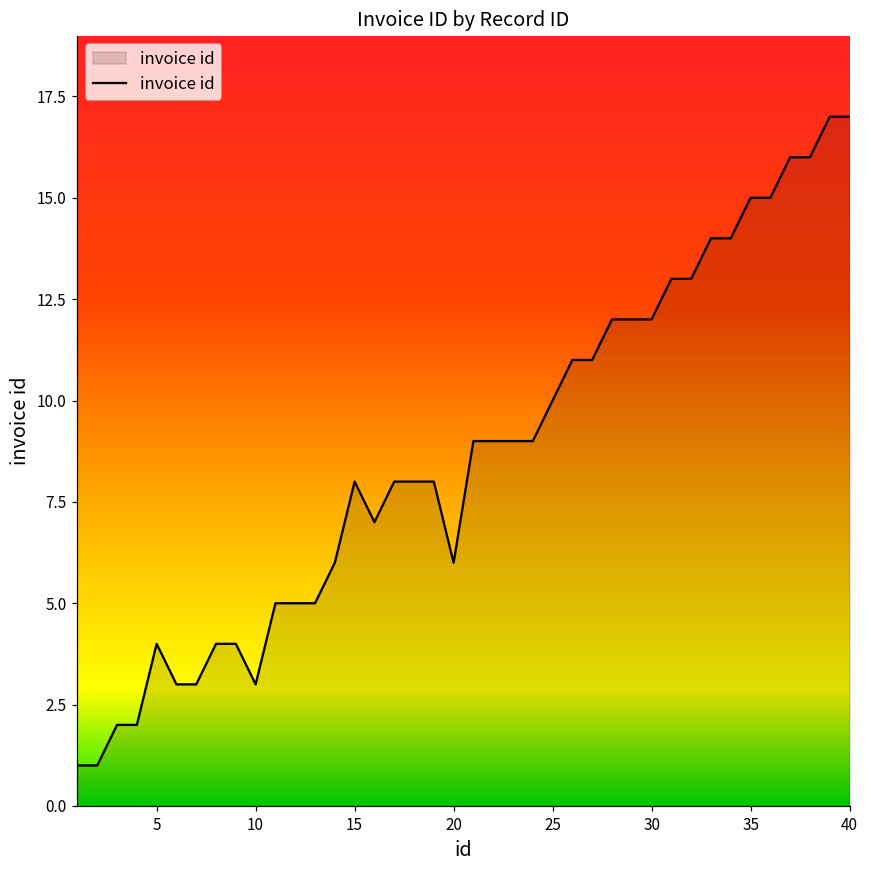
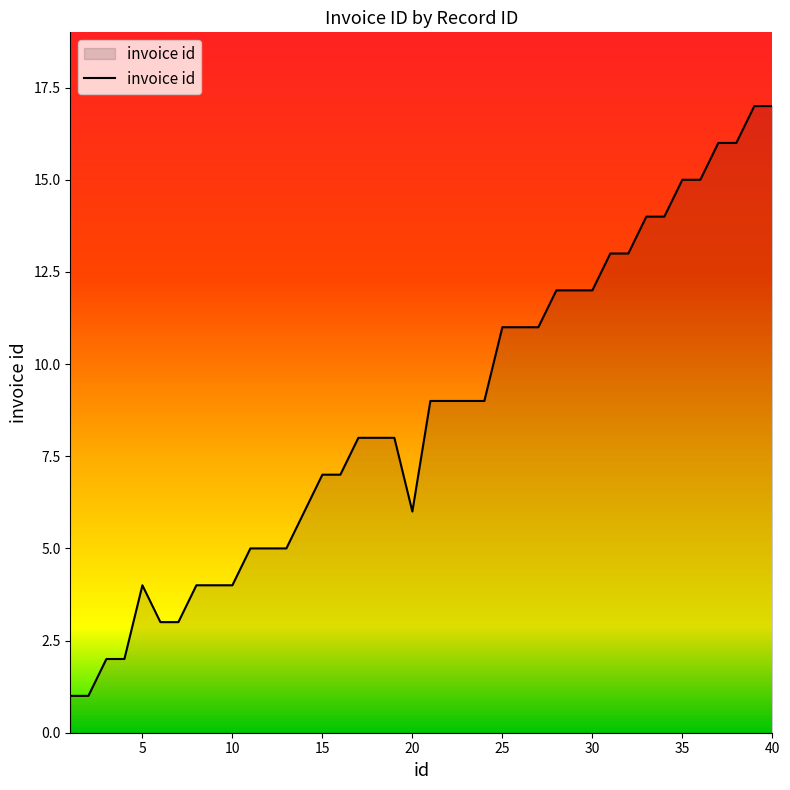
10: 3 -> 4
15: 8 -> 7
25: 10 -> 11
